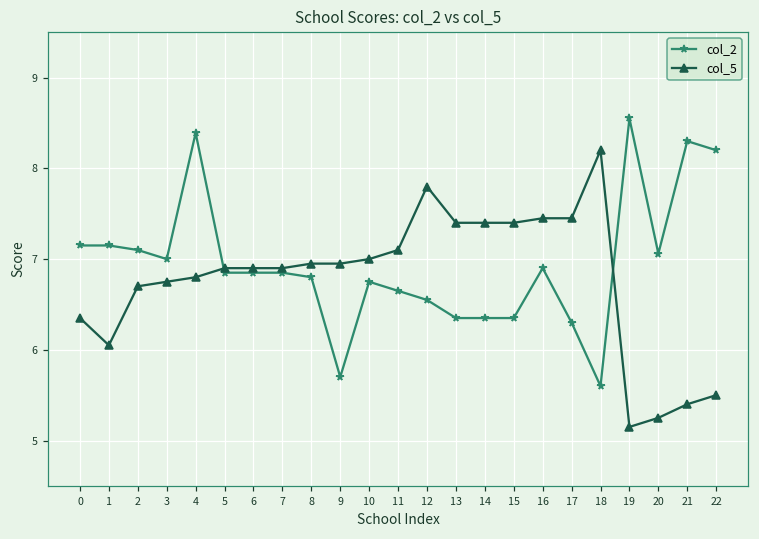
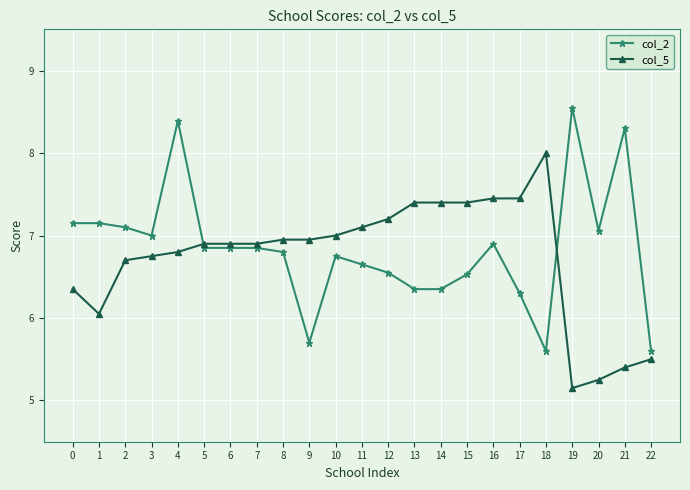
col_5, 12: 7.8 -> 7.2
col_2, 15: 6.4 -> 6.5
col_5, 18: 8.2 -> 8.0
col_2, 22: 8.2 -> 5.6
